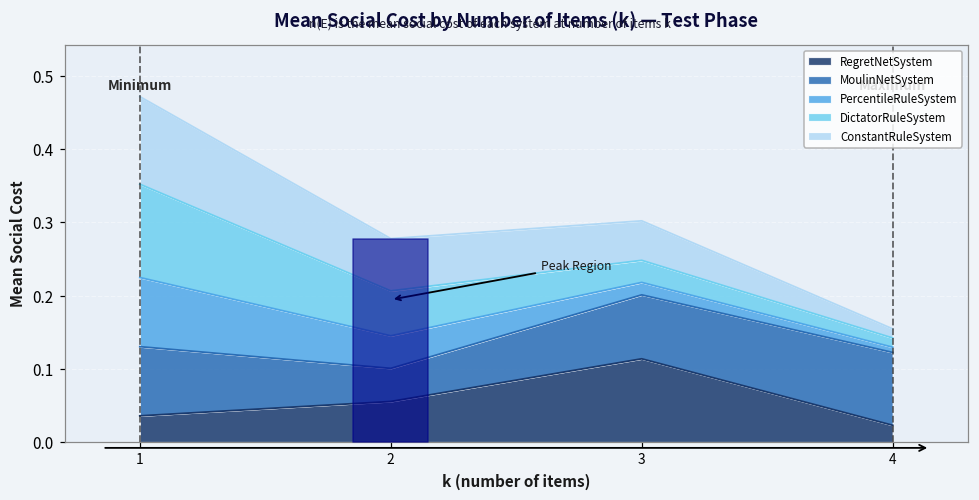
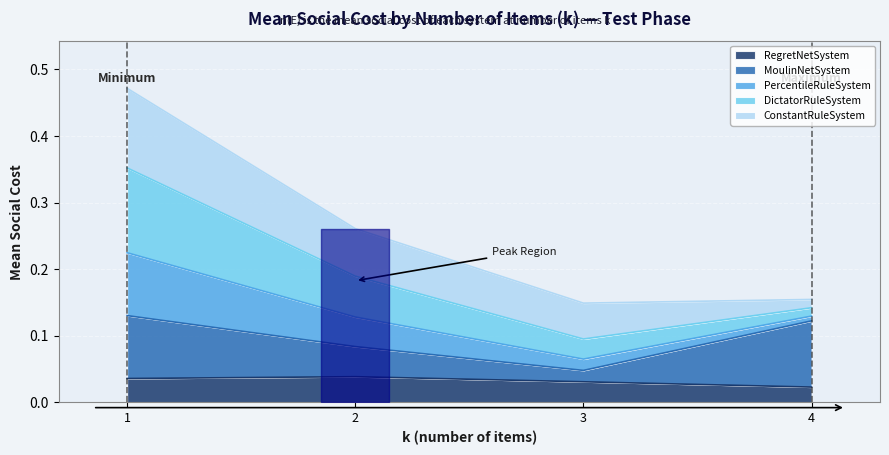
RegretNetSystem, 2: 0.06 -> 0.04
RegretNetSystem, 3: 0.11 -> 0.03
MoulinNetSystem, 3: 0.09 -> 0.02
